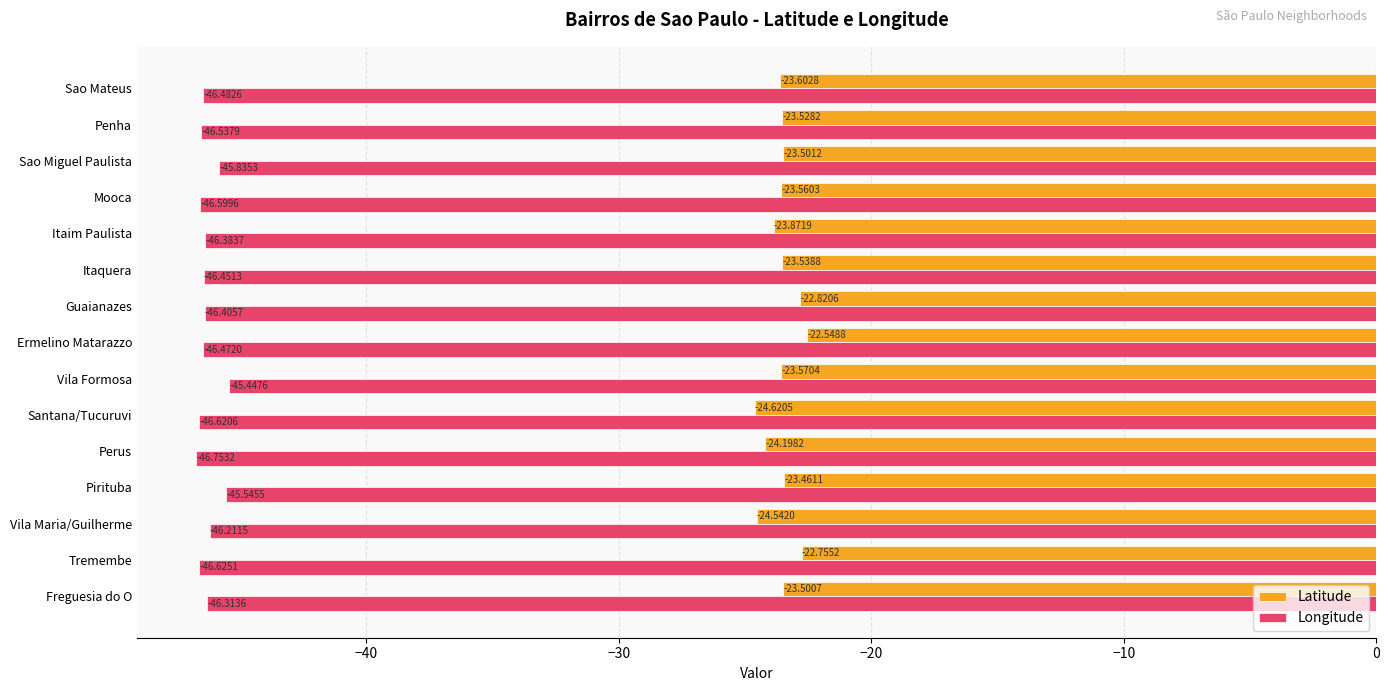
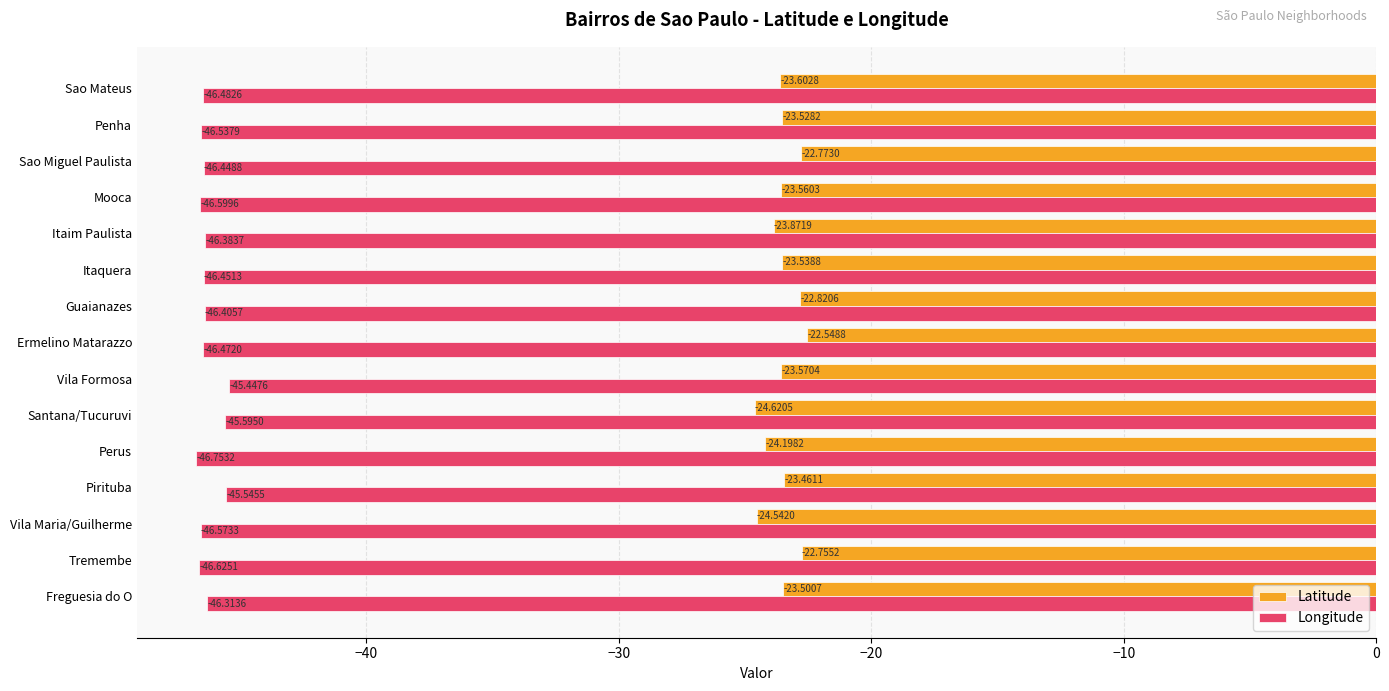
Latitude, Sao Miguel Paulista: -23.5012 -> -22.7730
Longitude, Sao Miguel Paulista: -45.8353 -> -46.4488
Longitude, Santana/Tucuruvi: -46.6206 -> -45.5950
Longitude, Vila Maria/Guilherme: -46.2115 -> -46.5733
